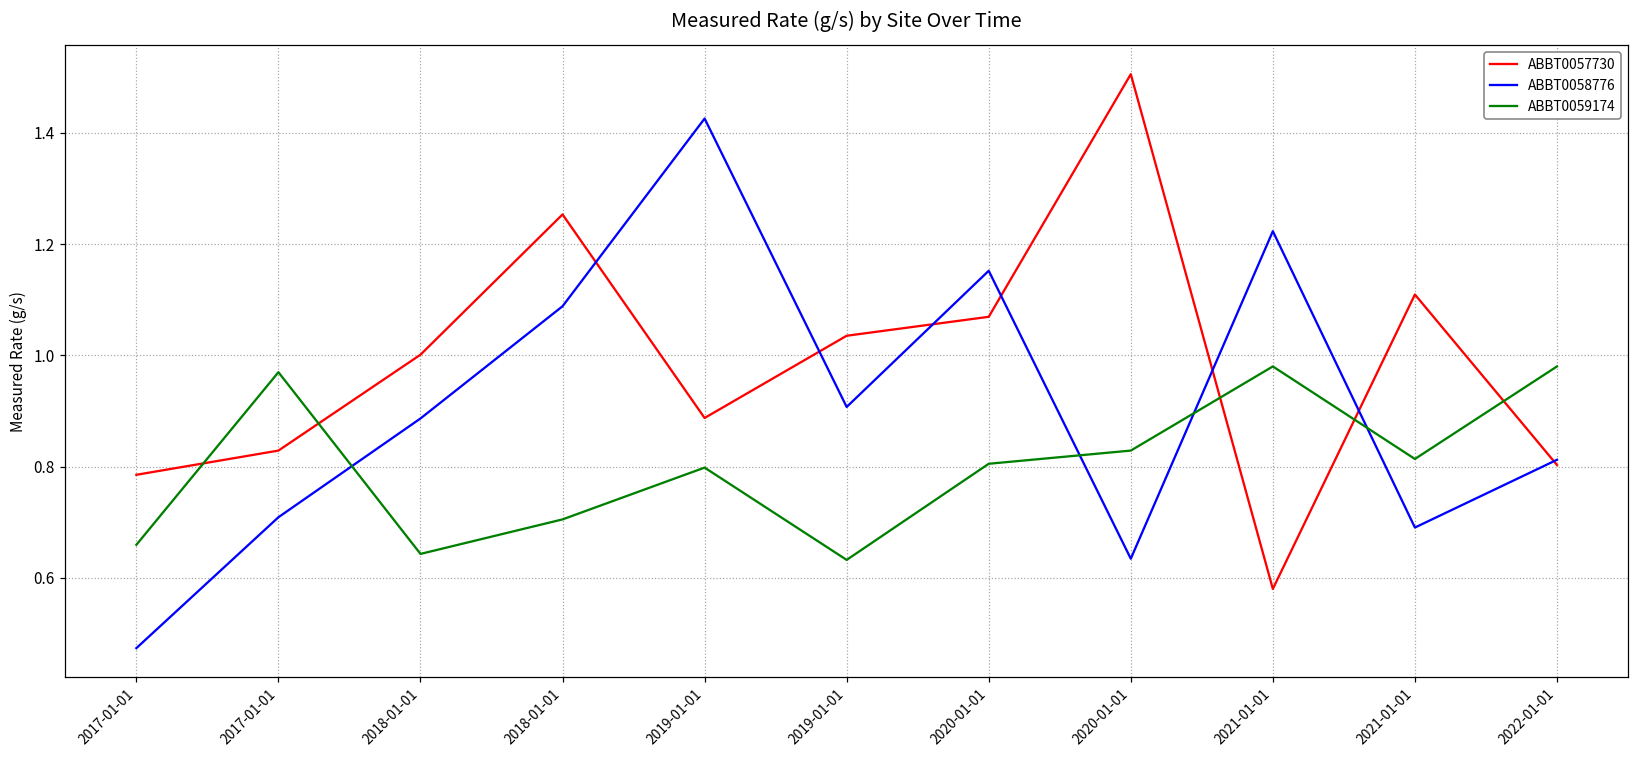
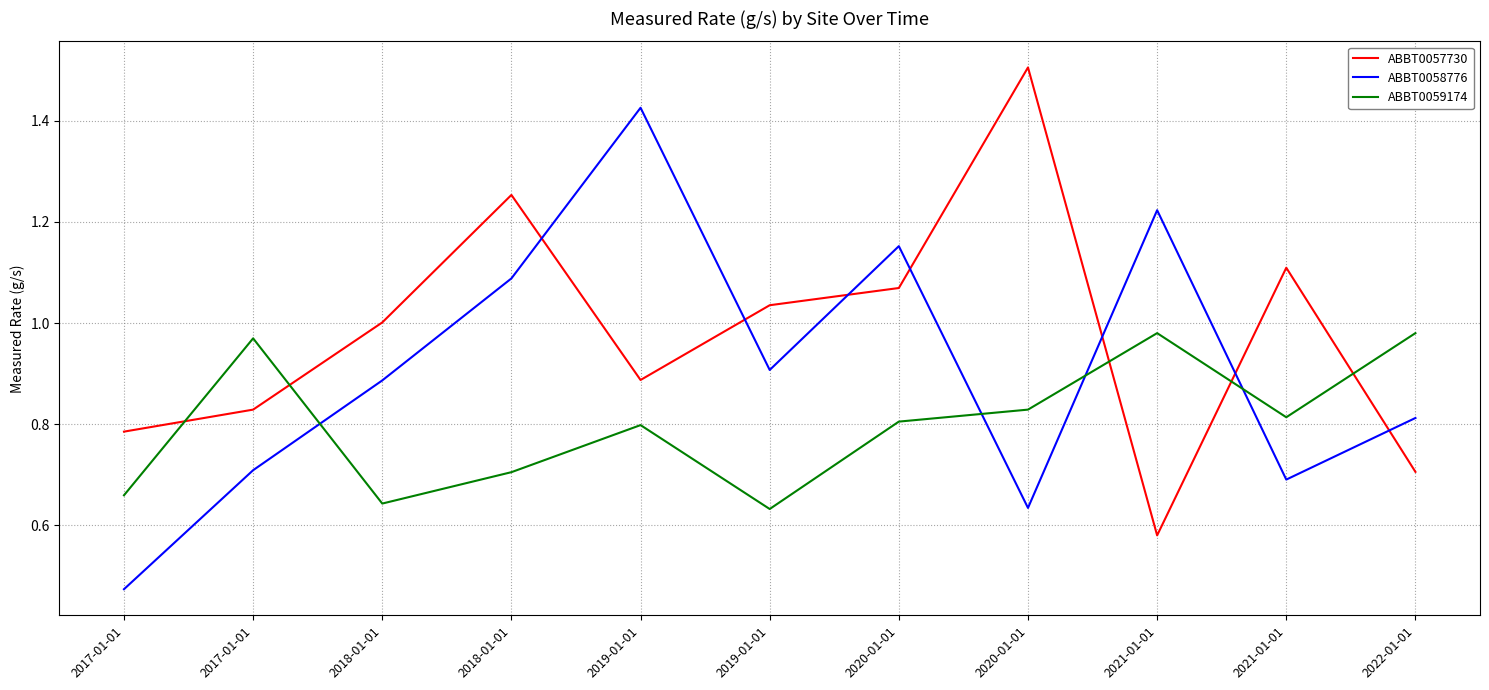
ABBT0057730, 2022-01-01: 0.80 -> 0.71
